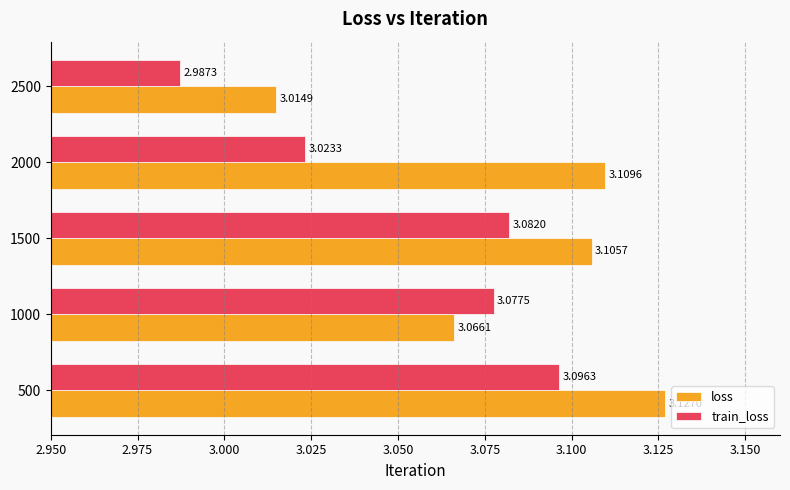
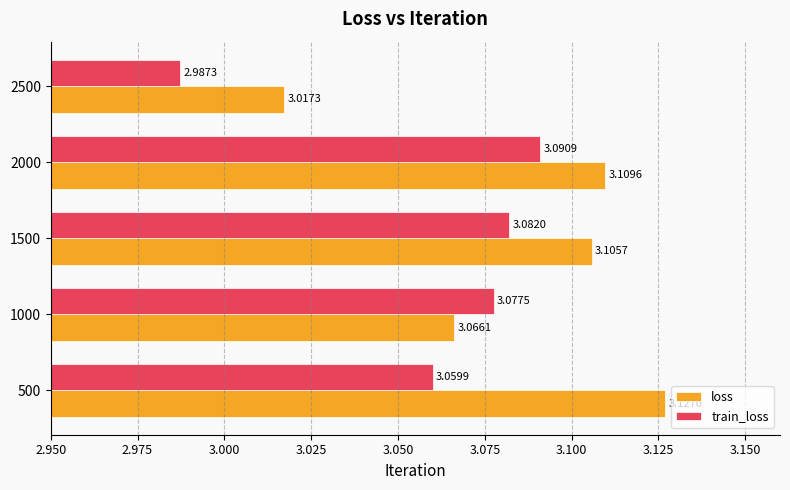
loss, 2500: 3.0149 -> 3.0173
train_loss, 2000: 3.0233 -> 3.0909
train_loss, 500: 3.0963 -> 3.0599
